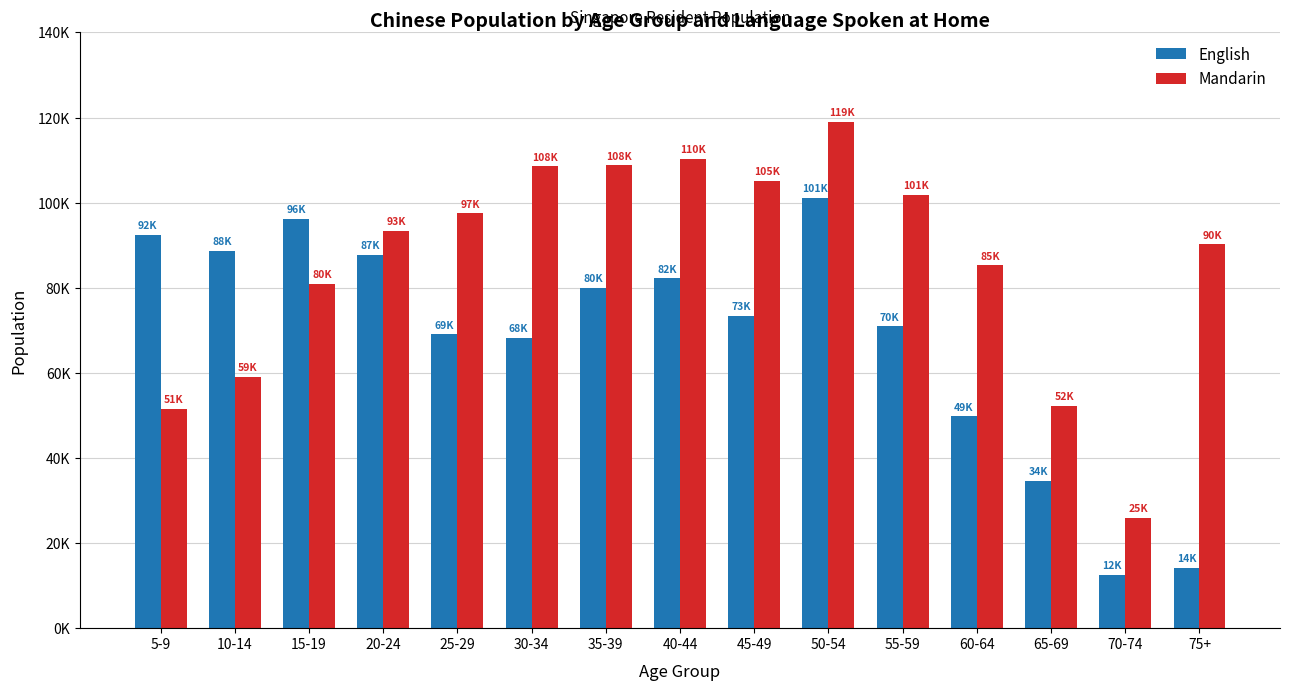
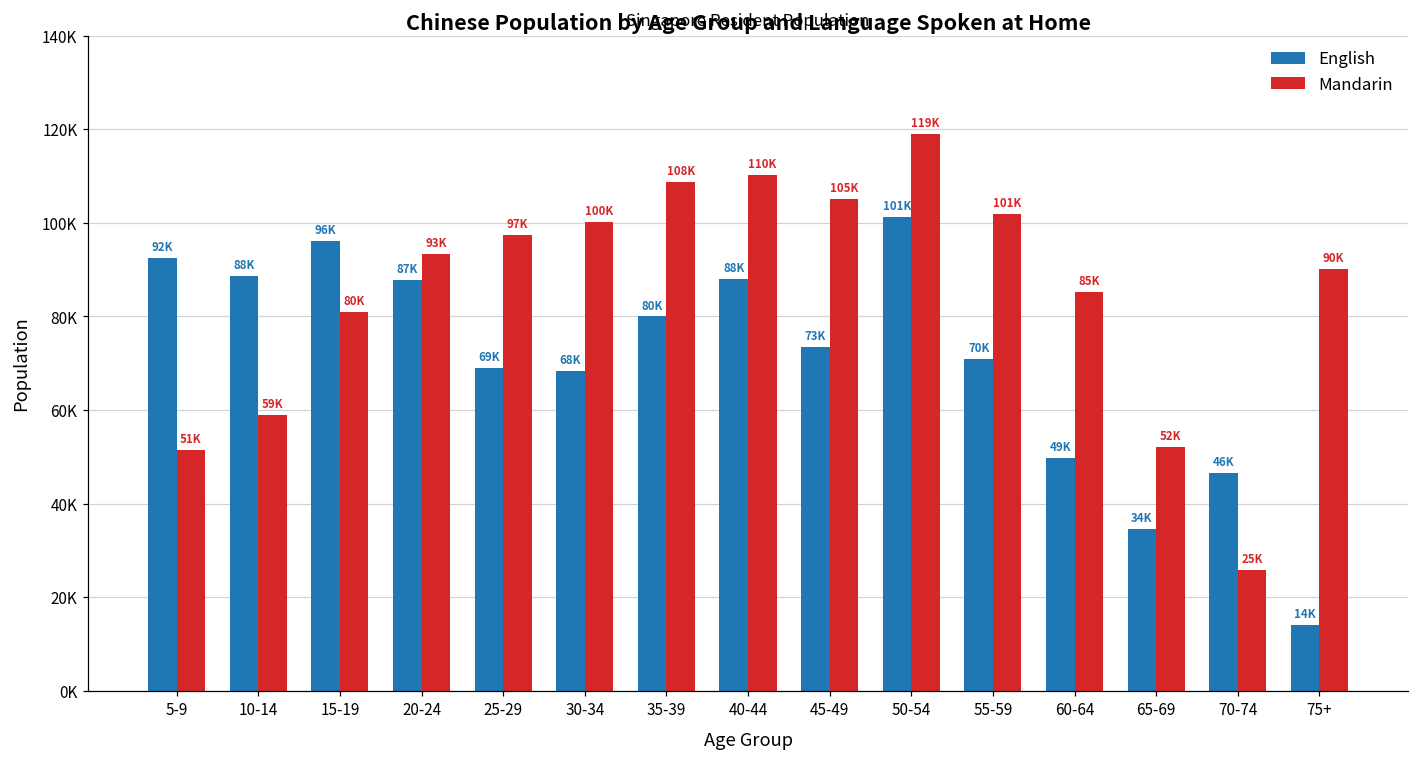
Mandarin, 30-34: 108K -> 100K
English, 40-44: 82K -> 88K
English, 70-74: 12K -> 46K
